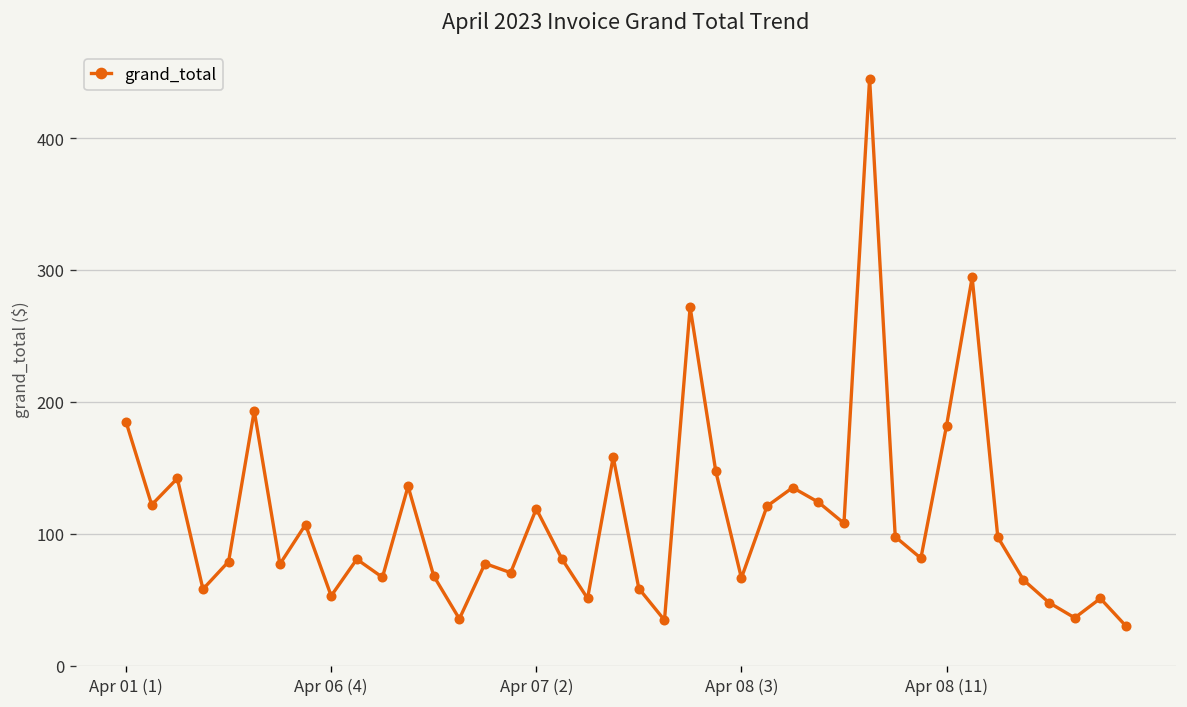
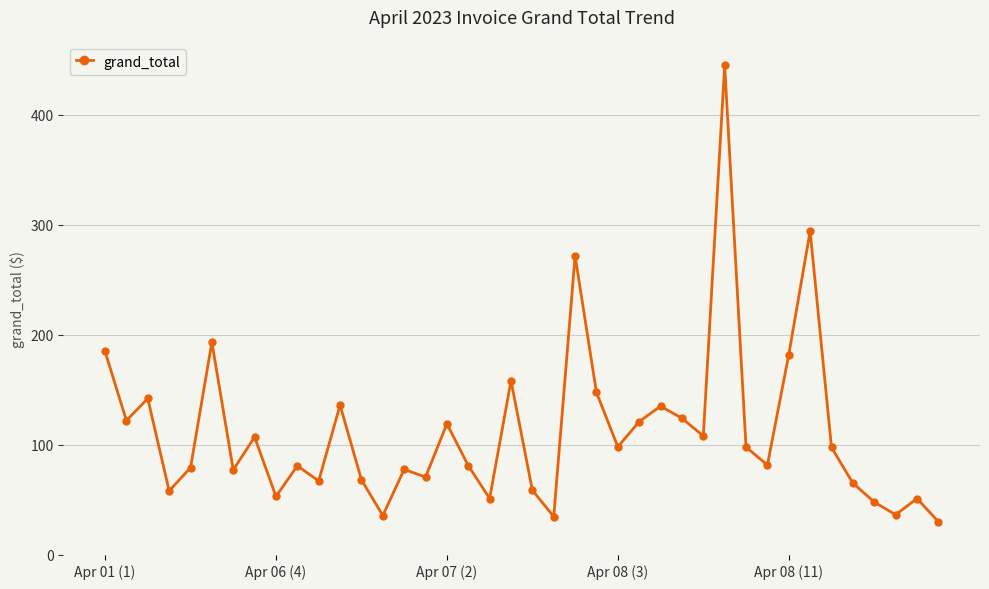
Apr 08 (3): 66 -> 98
